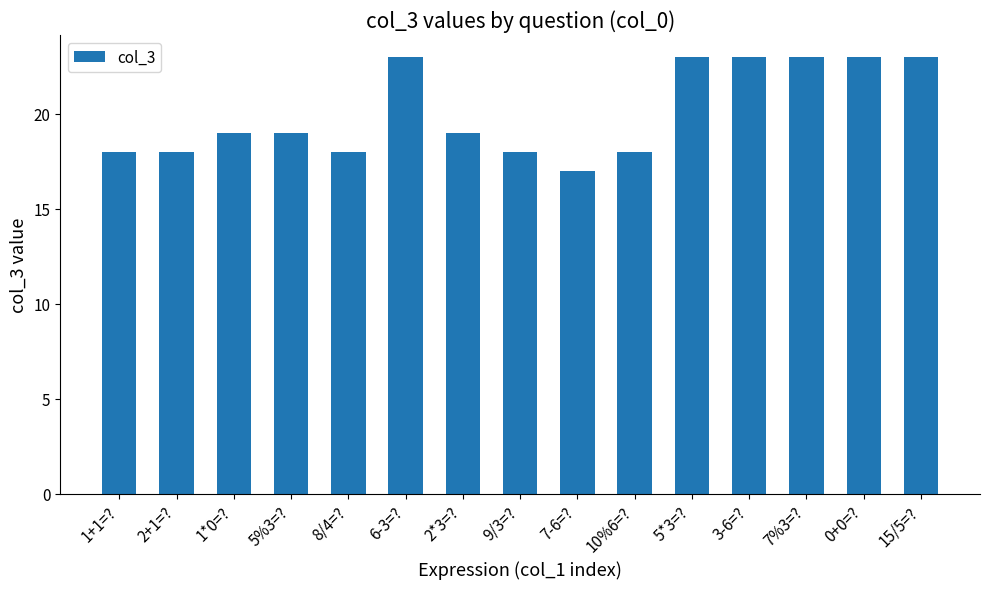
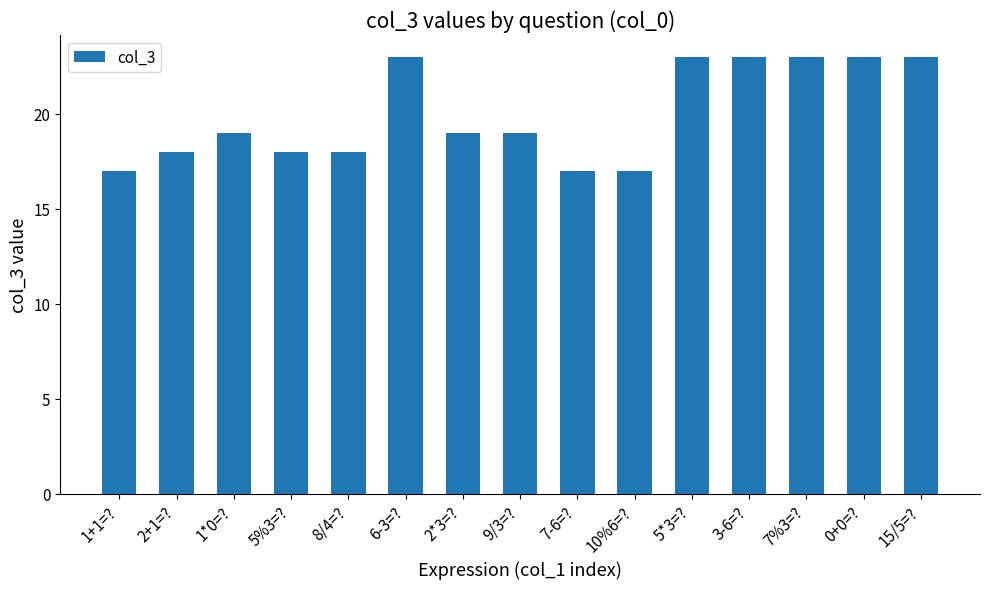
1+1=?: 18 -> 17
5%3=?: 19 -> 18
9/3=?: 18 -> 19
10%6=?: 18 -> 17
